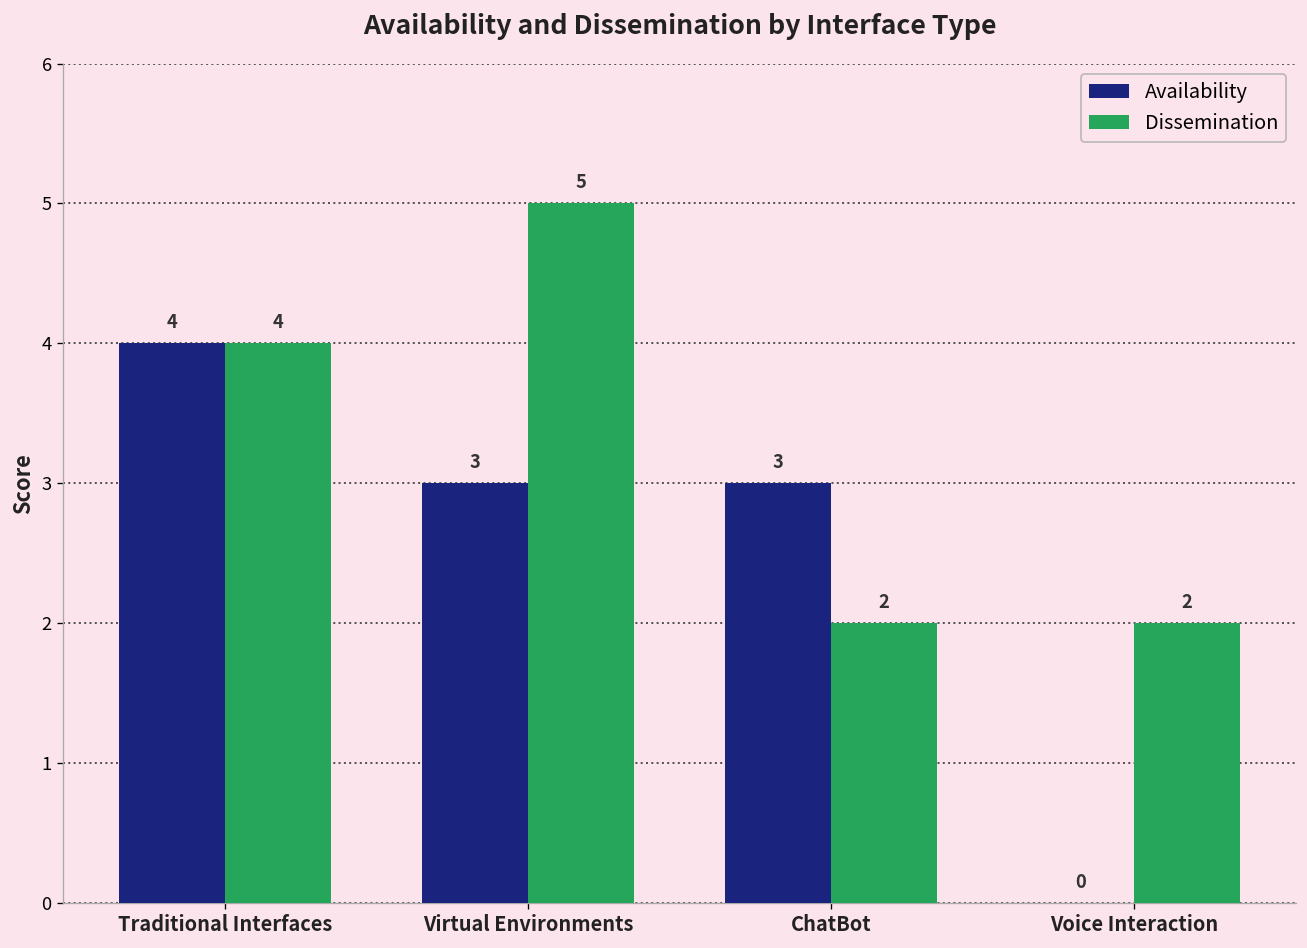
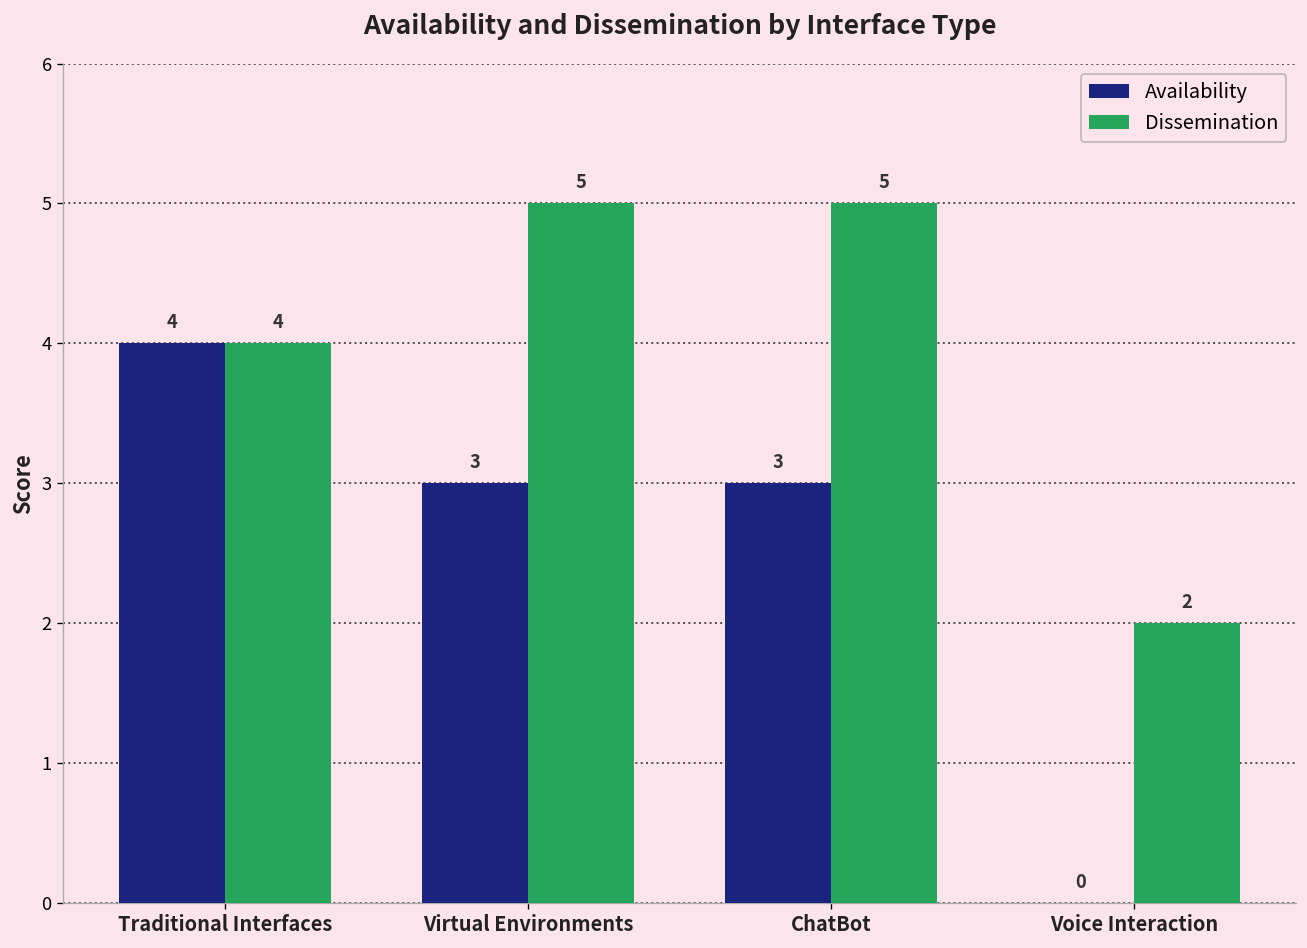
Dissemination, ChatBot: 2 -> 5
